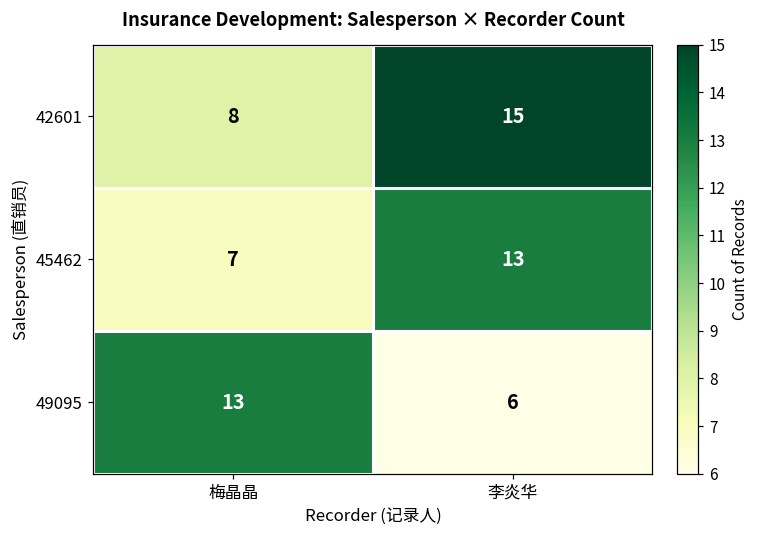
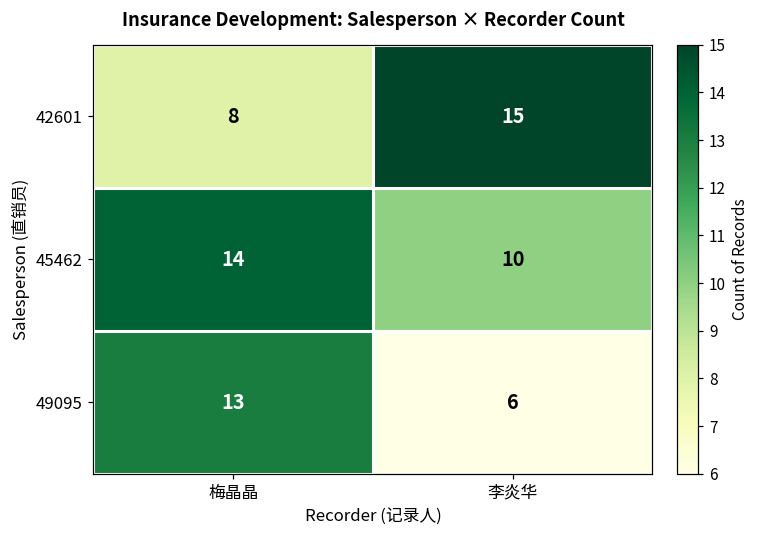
45462, 梅晶晶: 7 -> 14
45462, 李炎华: 13 -> 10
